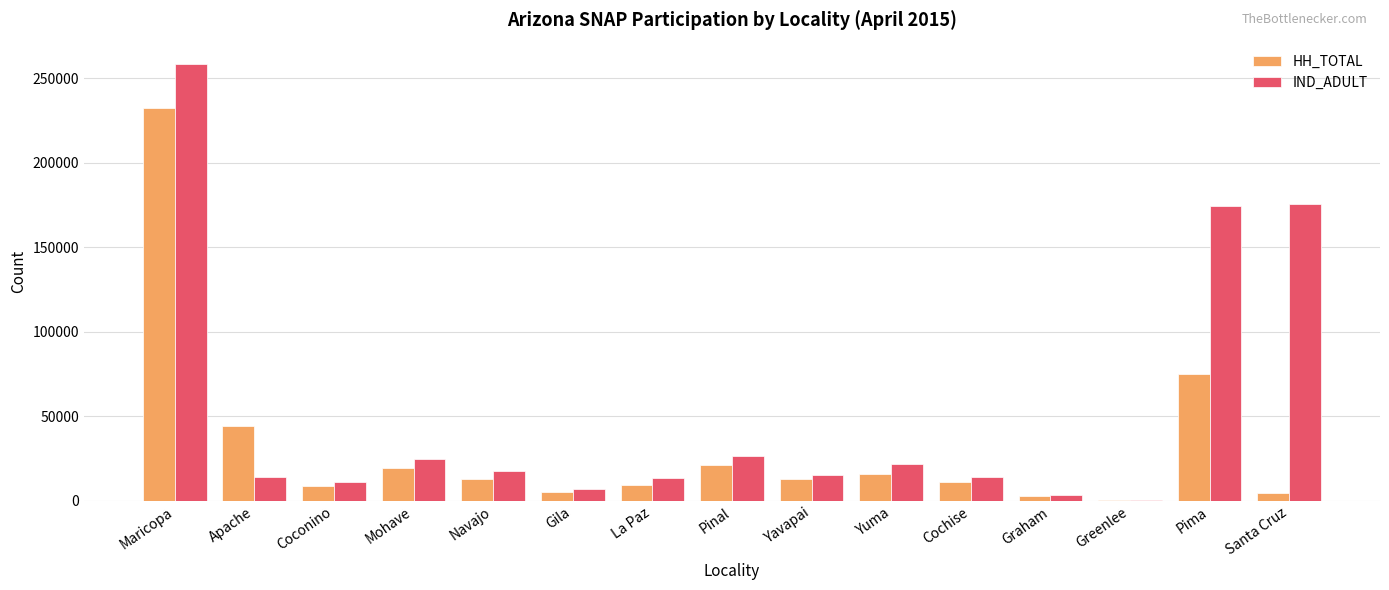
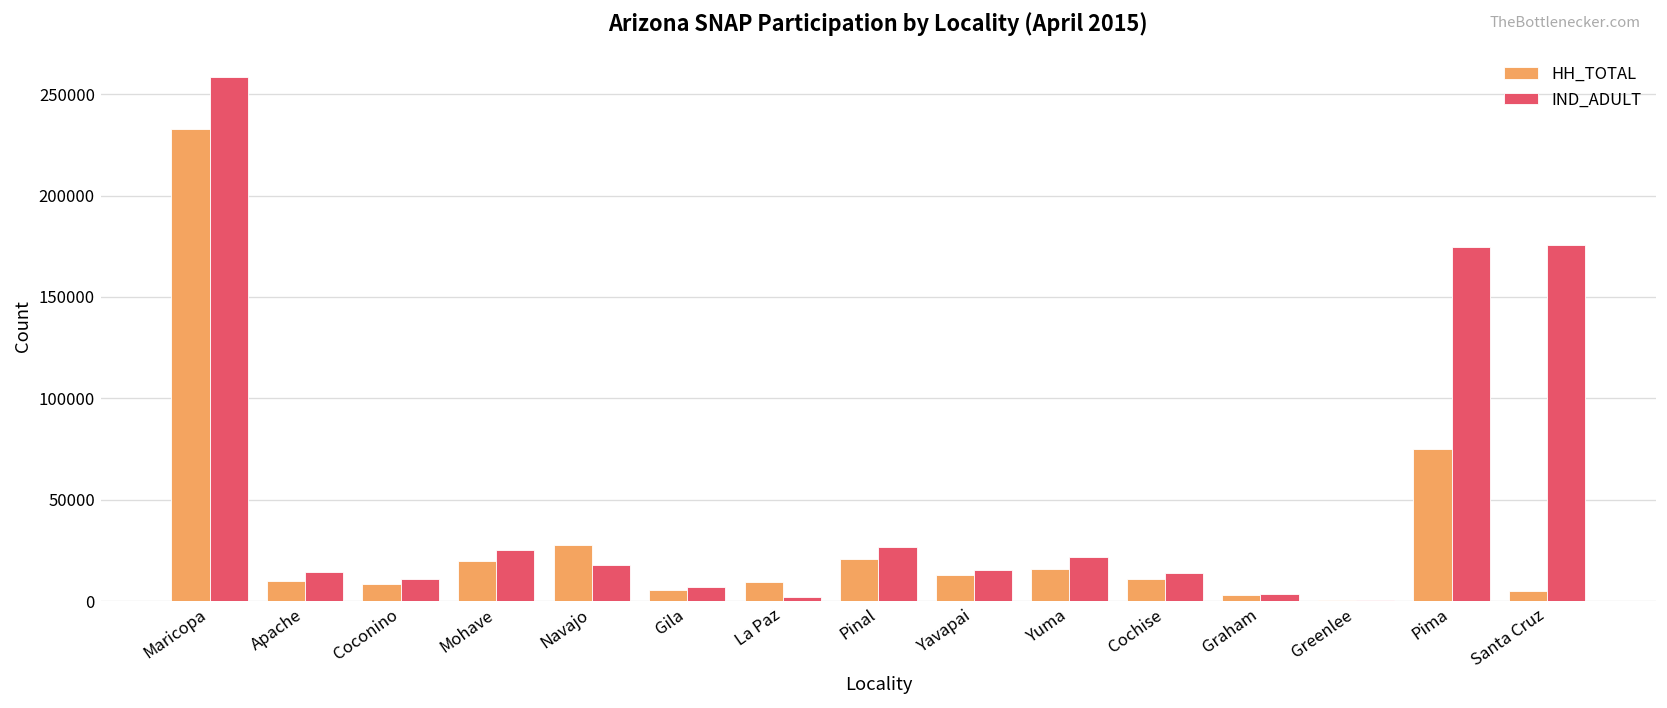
HH_TOTAL, Apache: 44000 -> 10000
HH_TOTAL, Navajo: 13000 -> 28000
IND_ADULT, La Paz: 13000 -> 2000
